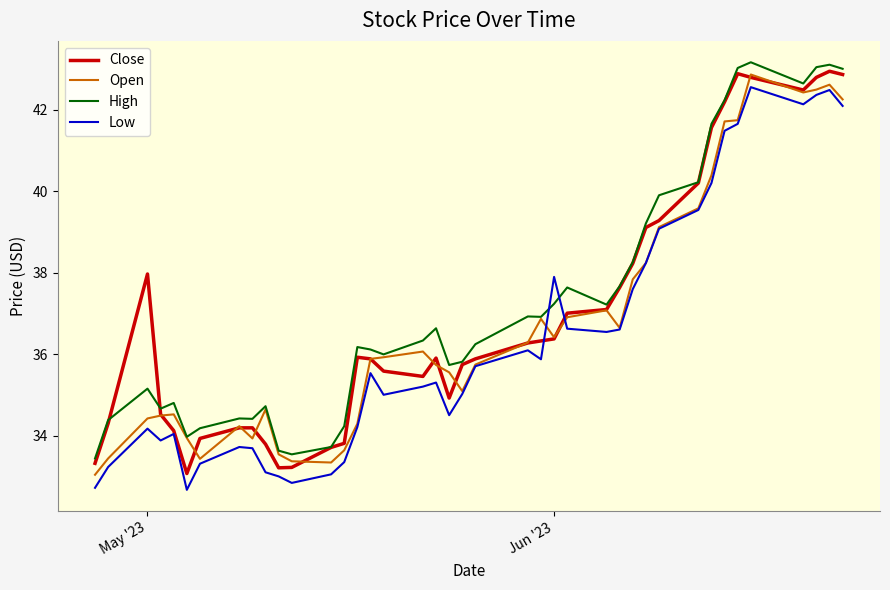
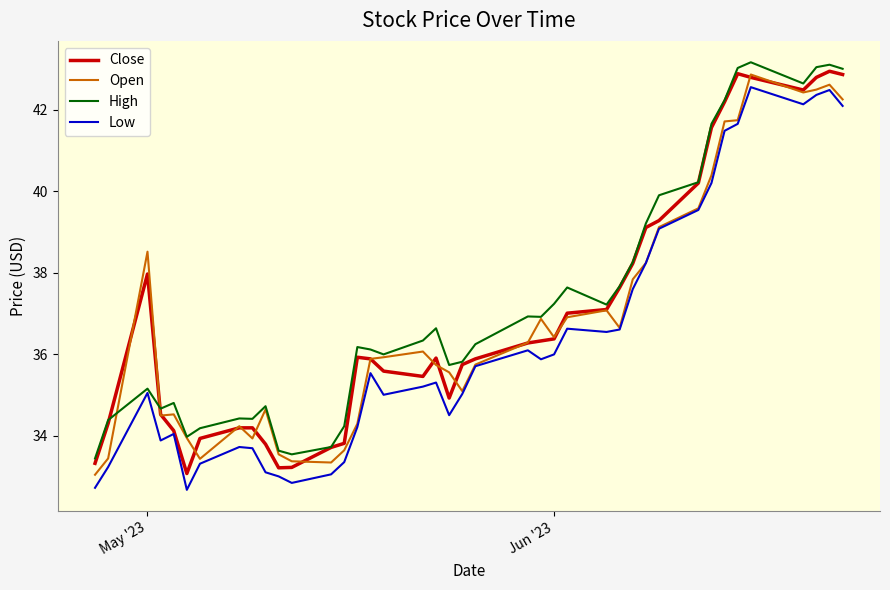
Open, May '23: 34.4 -> 38.5
Low, May '23: 34.2 -> 35.1
Low, Jun '23: 37.9 -> 36.0
